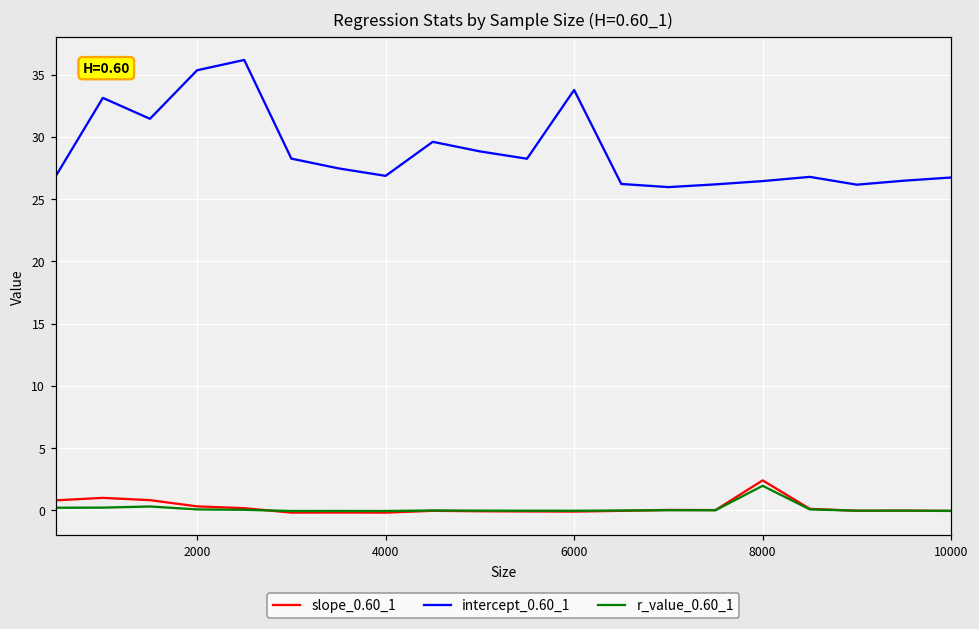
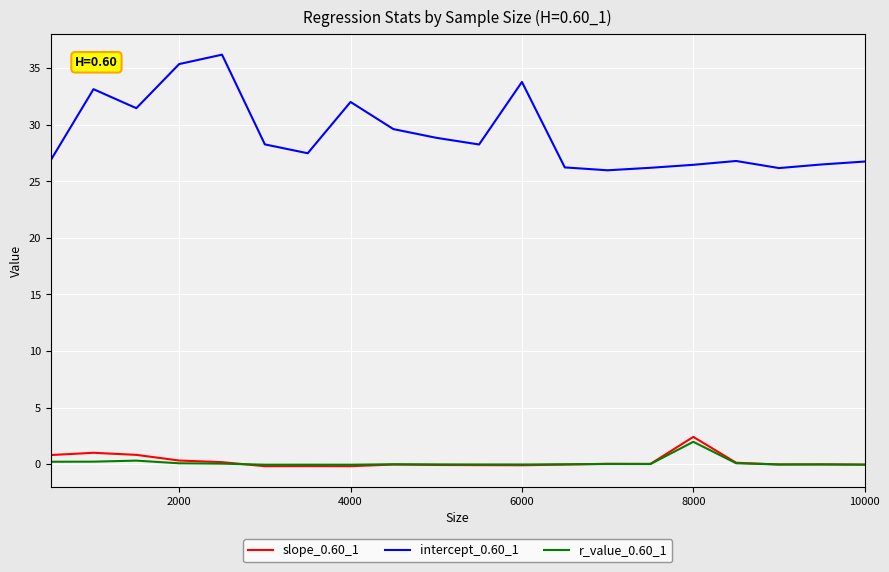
intercept_0.60_1, 4000: 26.9 -> 32.0
